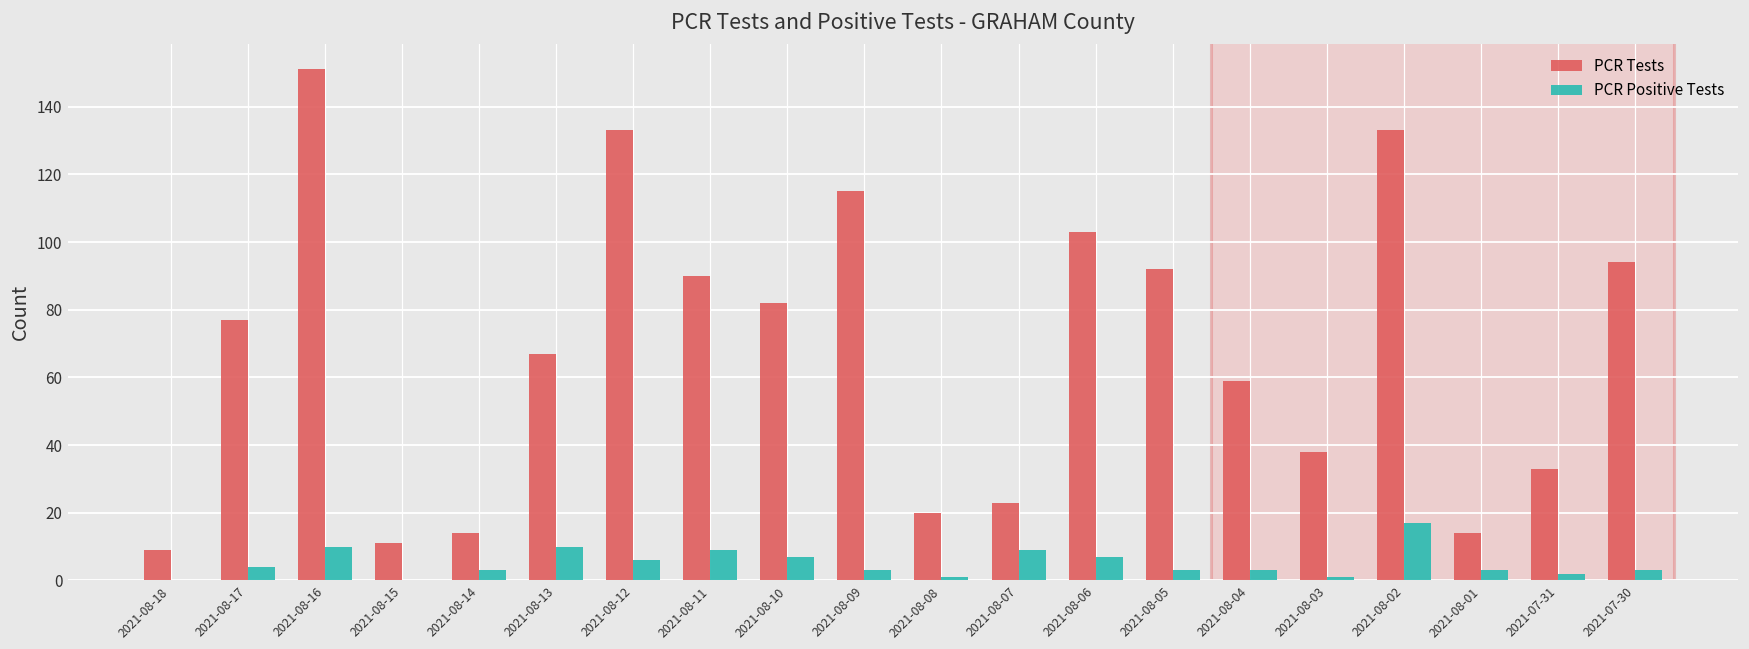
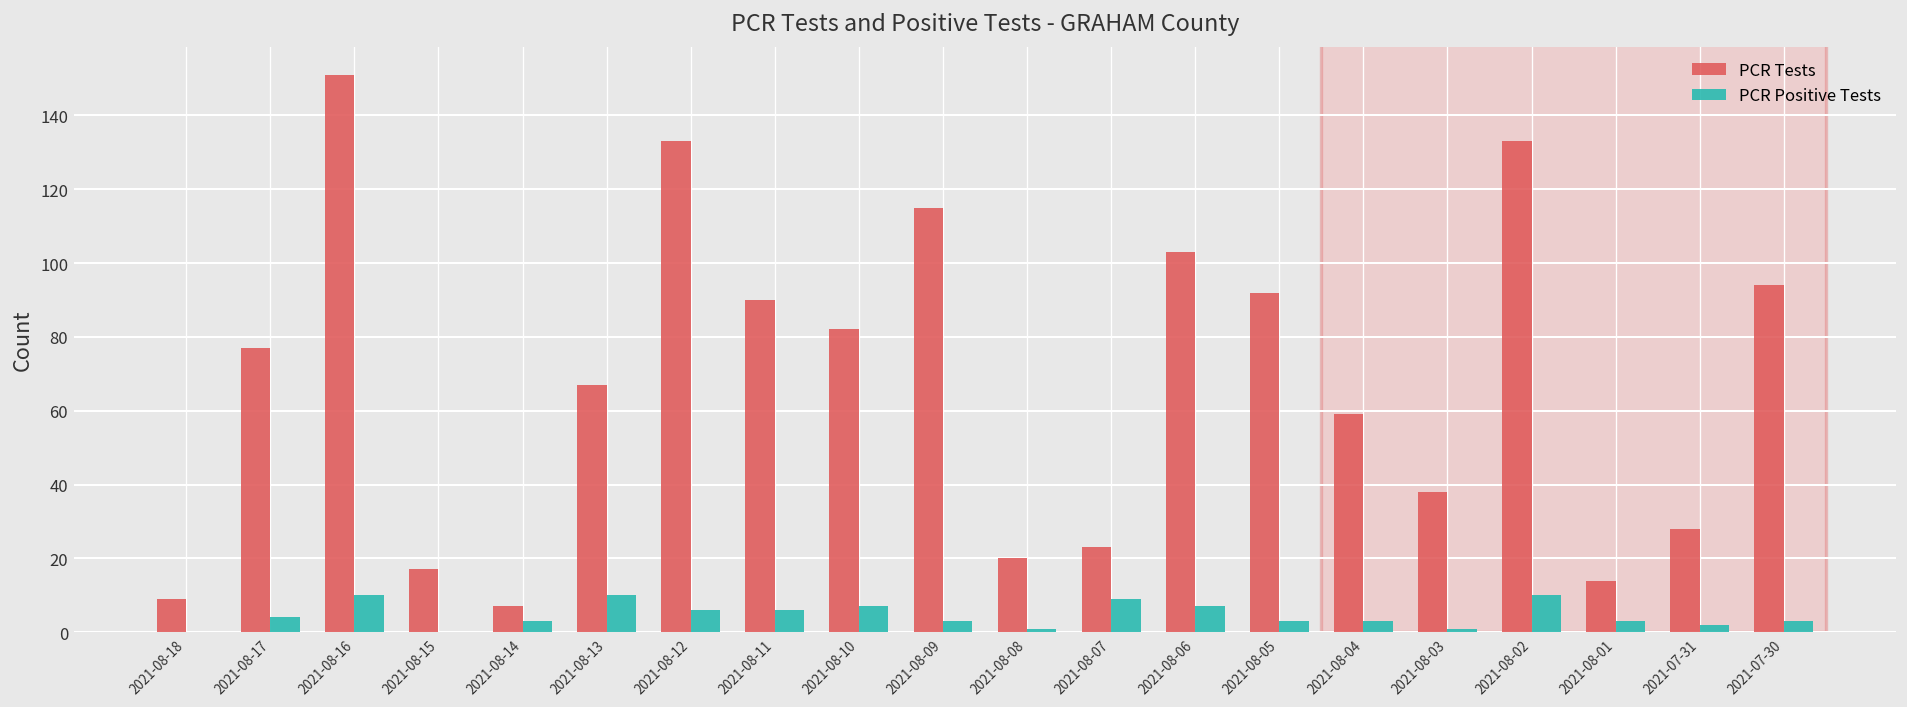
PCR Tests, 2021-08-15: 11 -> 17
PCR Tests, 2021-08-14: 14 -> 7
PCR Positive Tests, 2021-08-11: 9 -> 6
PCR Positive Tests, 2021-08-02: 17 -> 10
PCR Tests, 2021-07-31: 33 -> 28
